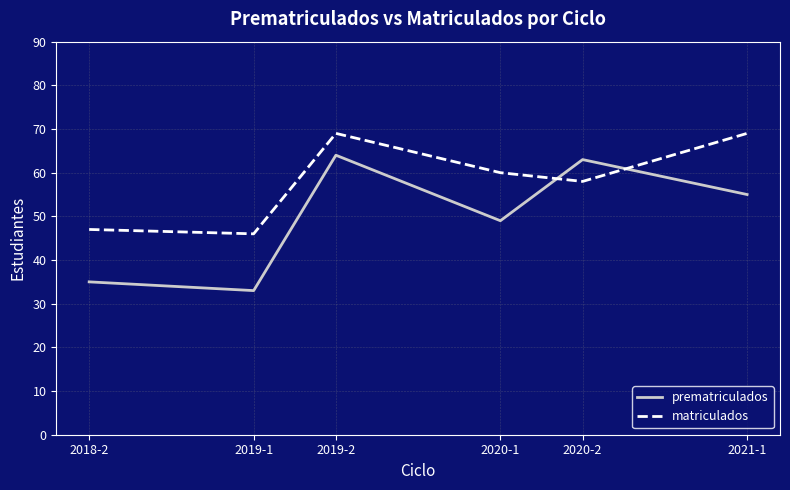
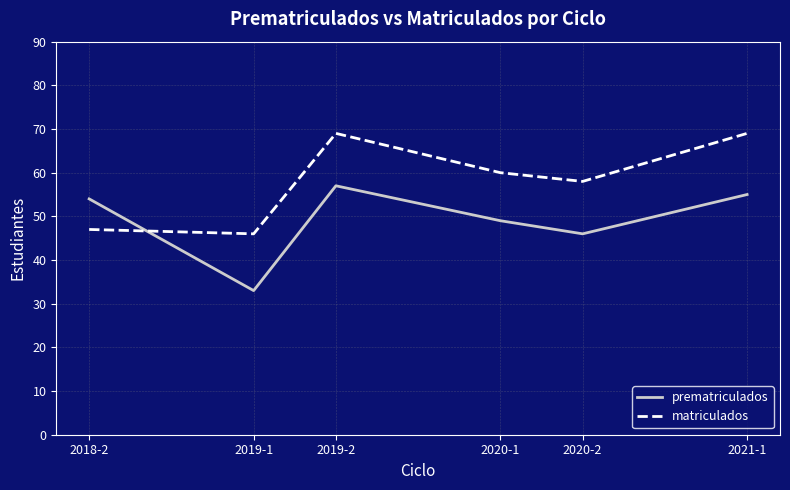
prematriculados, 2018-2: 35 -> 54
prematriculados, 2019-2: 64 -> 57
prematriculados, 2020-2: 63 -> 46
